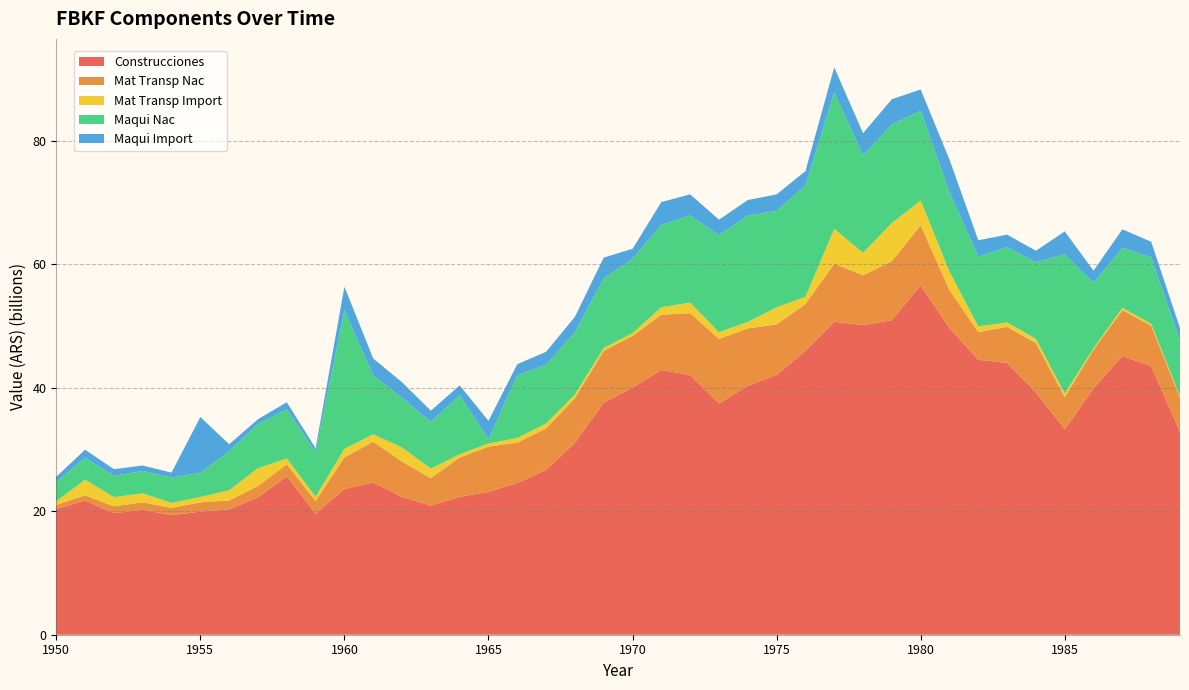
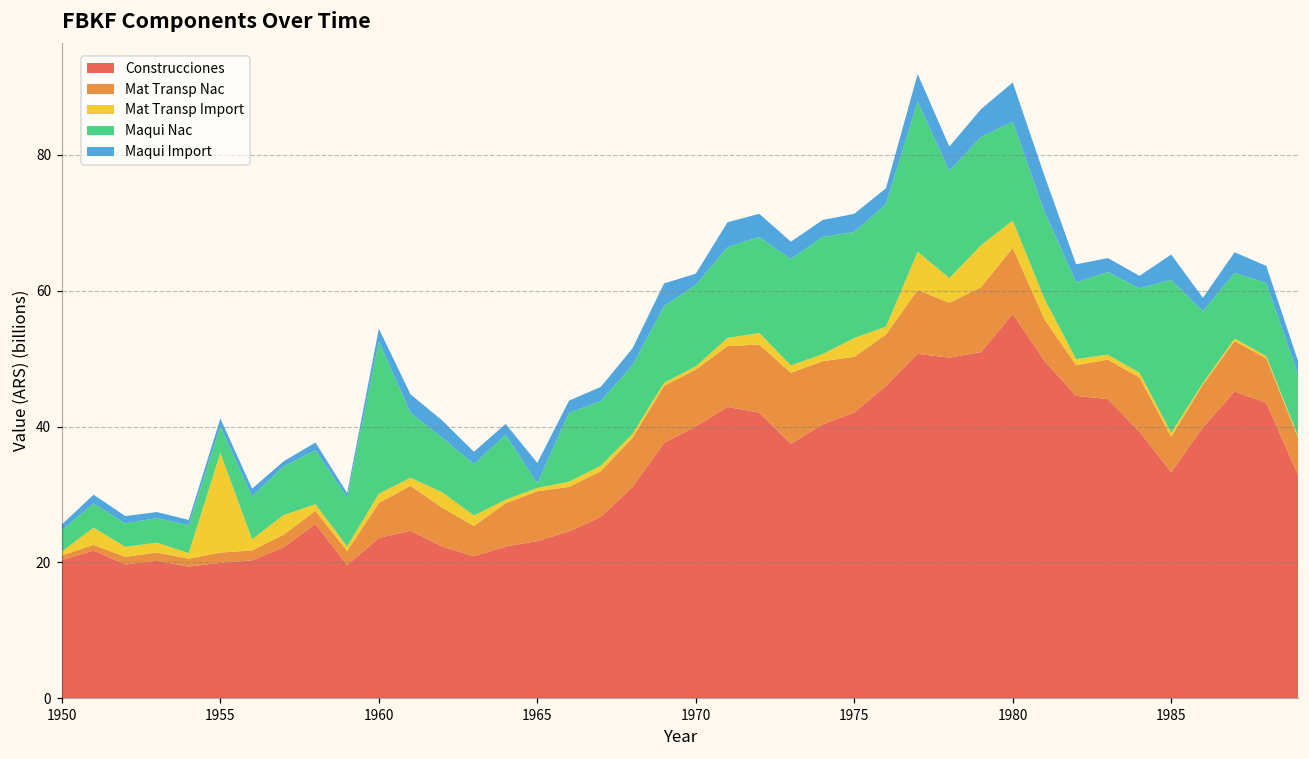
Mat Transp Import, 1955: 1 -> 15
Maqui Import, 1955: 9 -> 1
Maqui Import, 1960: 4 -> 2
Maqui Import, 1980: 3 -> 6
